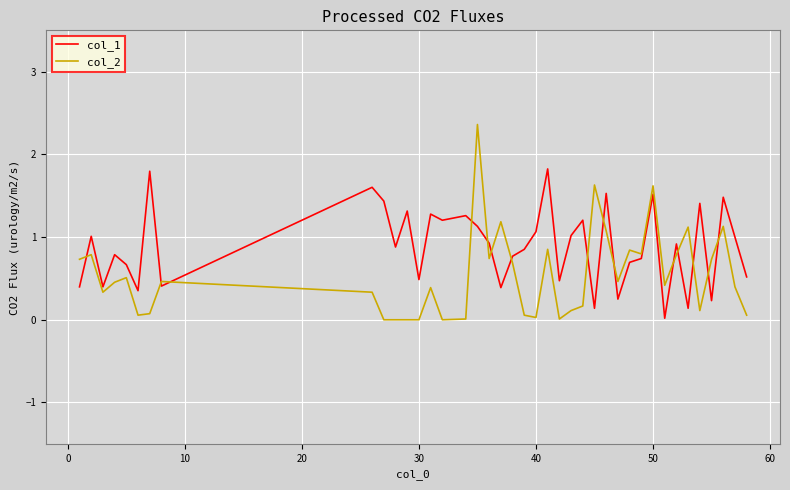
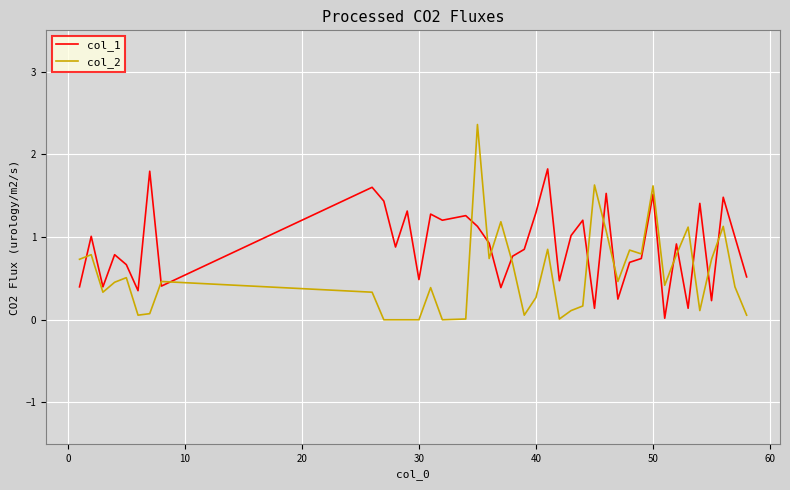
col_1, 40: 1.1 -> 1.3
col_2, 40: 0.0 -> 0.3
